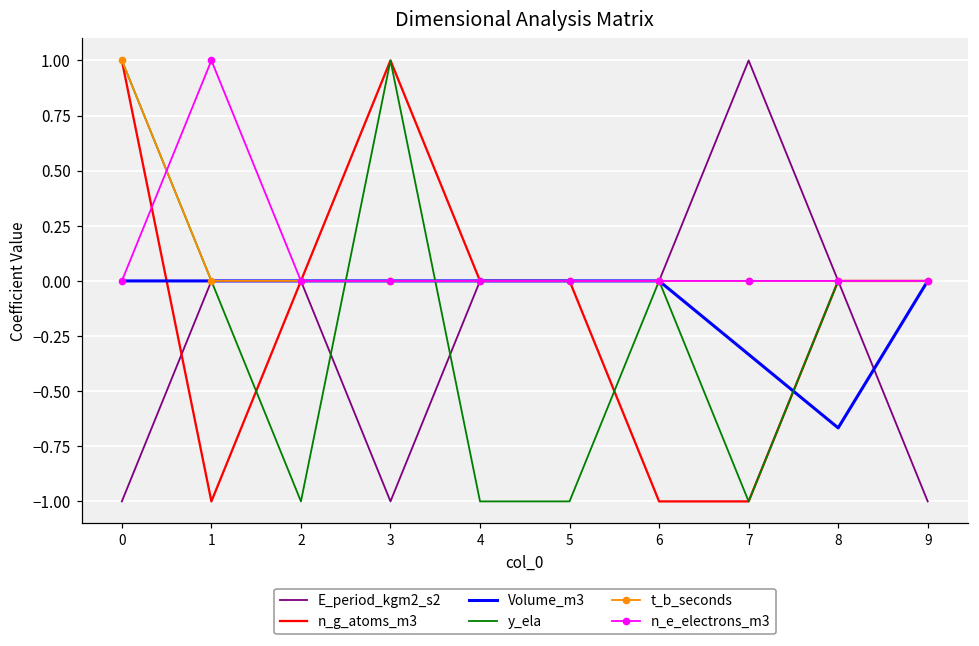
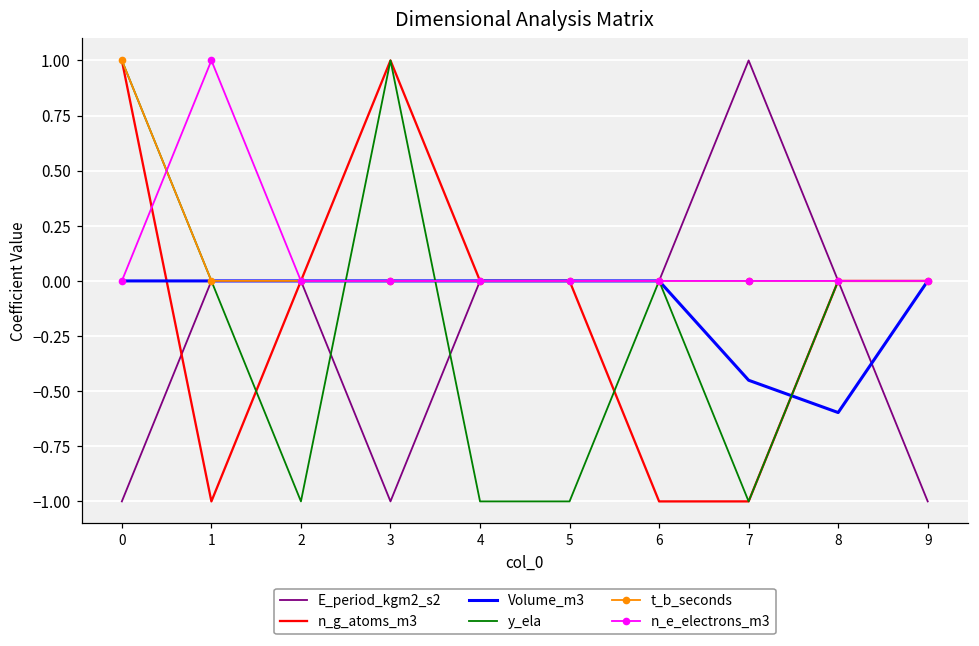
Volume_m3, 7: -0.33 -> -0.45
Volume_m3, 8: -0.67 -> -0.60
